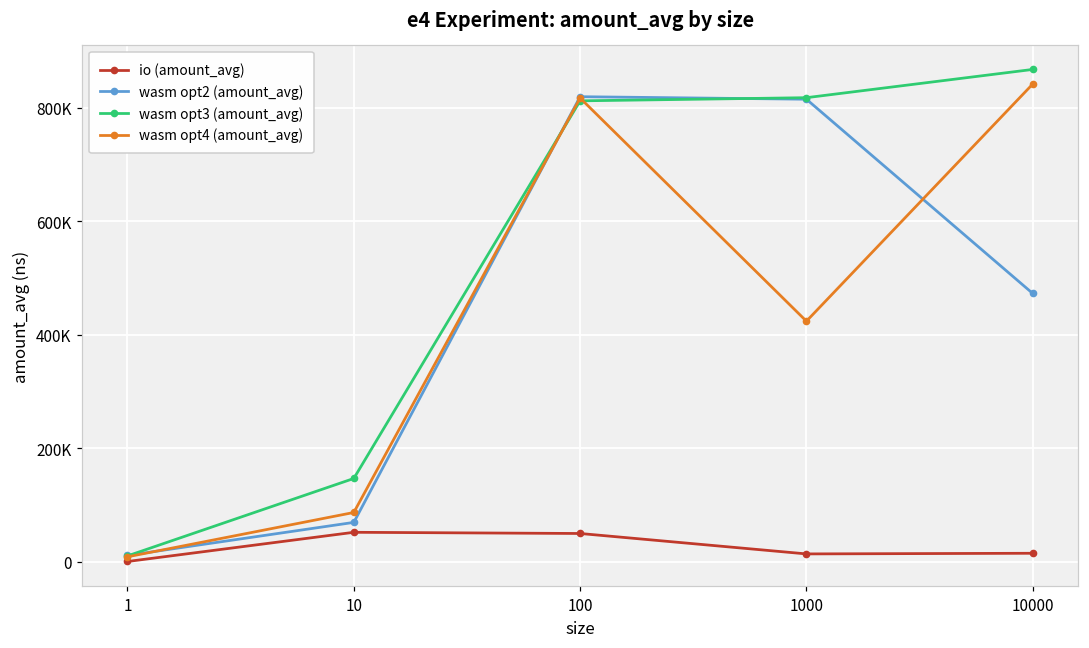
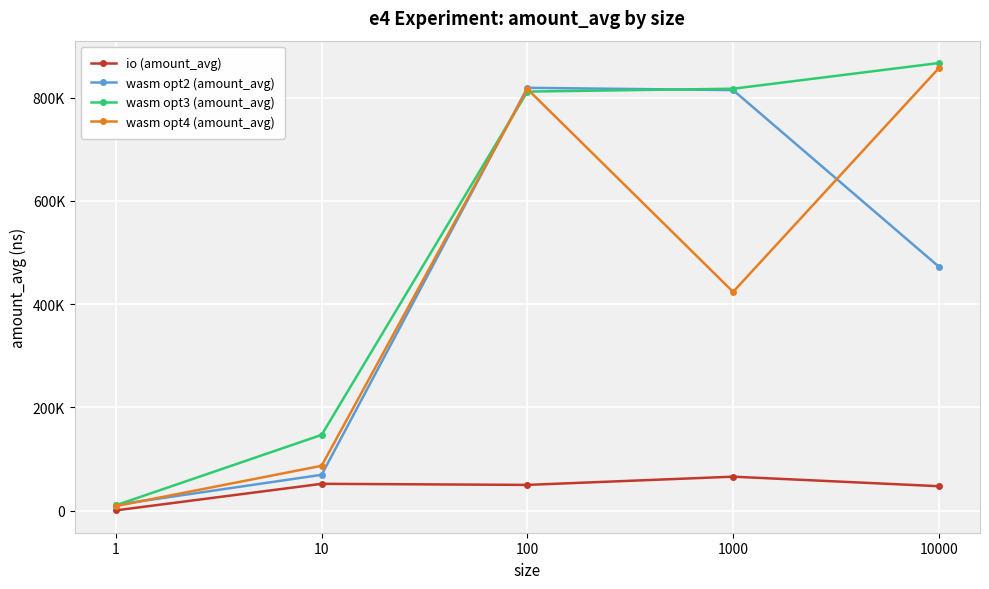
io (amount_avg), 1000: 10000 -> 70000
io (amount_avg), 10000: 10000 -> 50000
wasm opt4 (amount_avg), 10000: 840000 -> 860000
